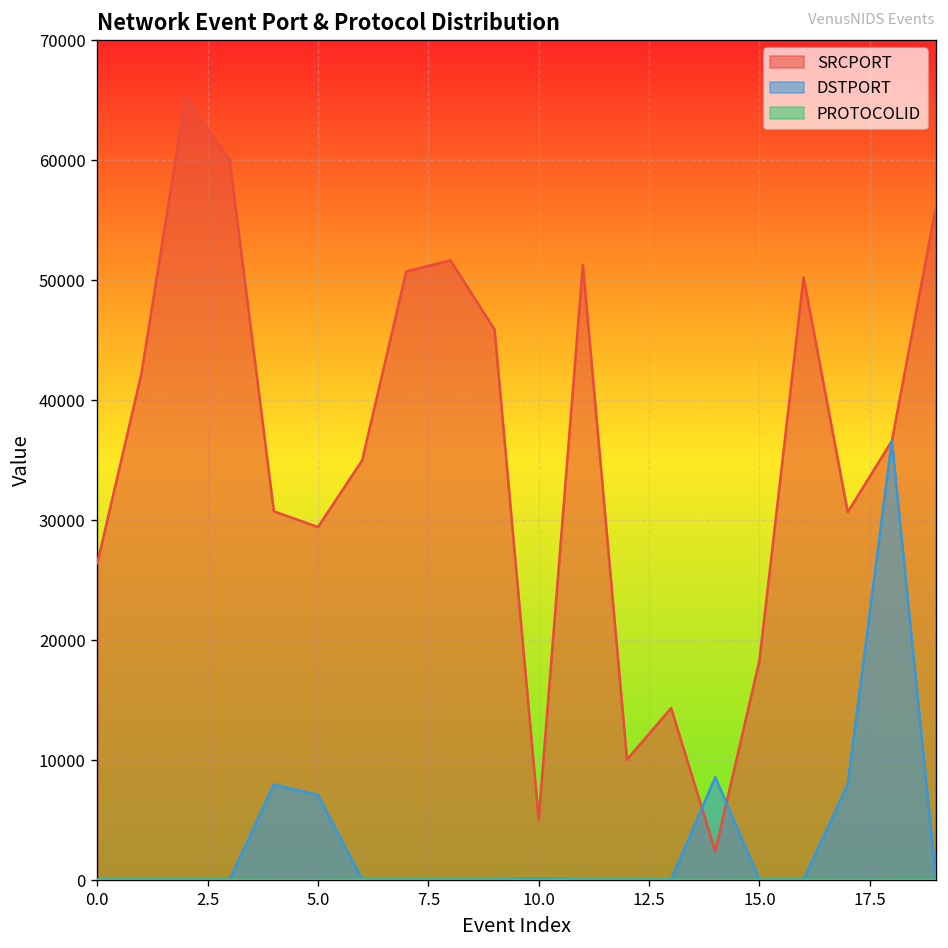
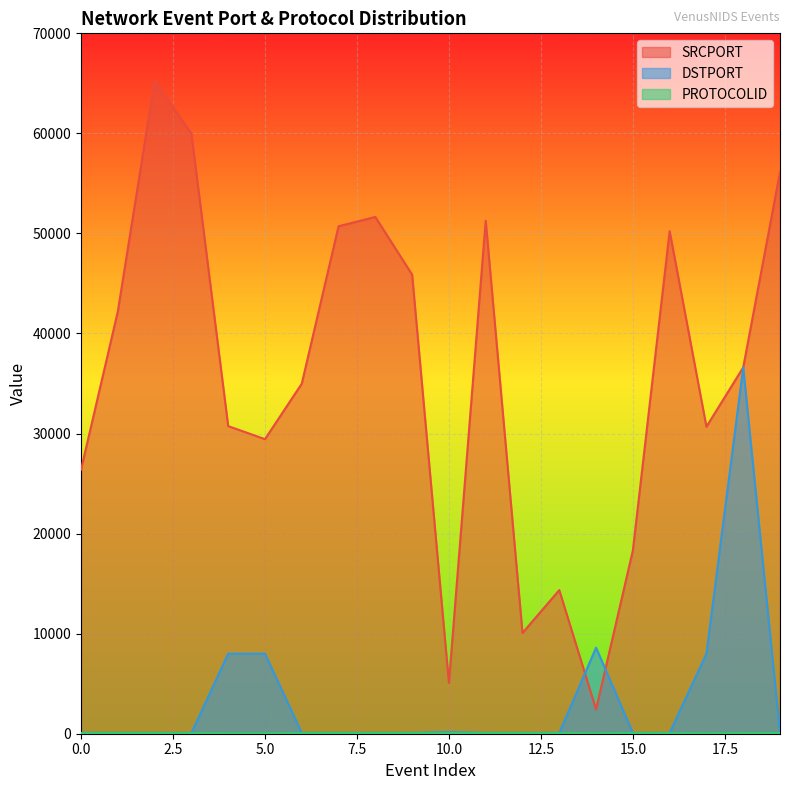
DSTPORT, 5.0: 7100 -> 8000
